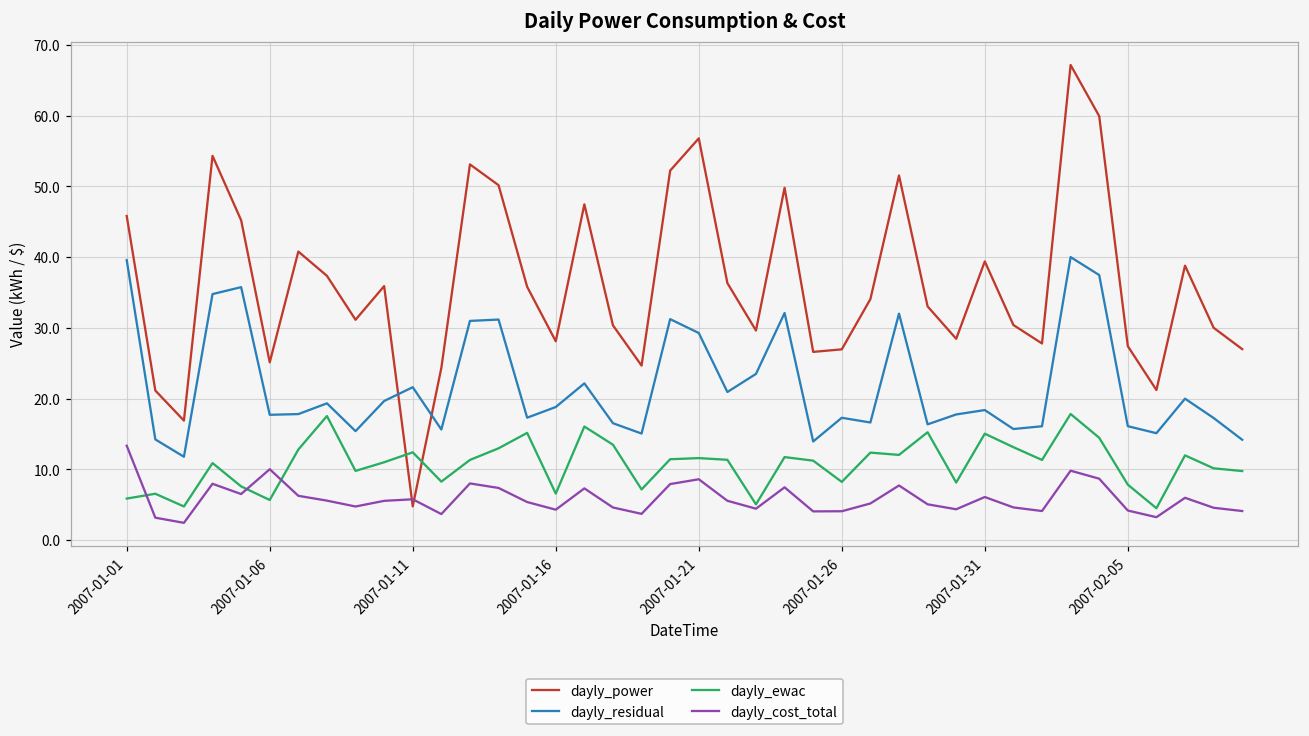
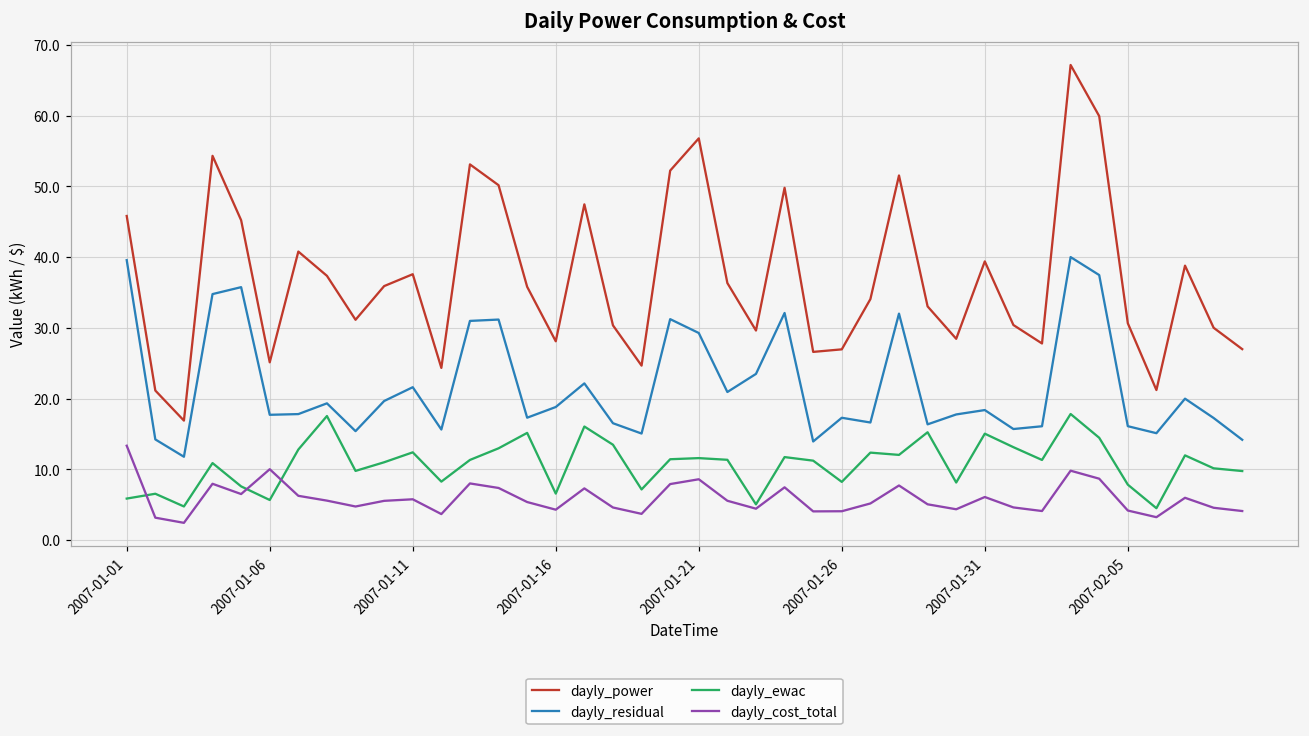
dayly_power, 2007-01-11: 5 -> 38
dayly_power, 2007-02-05: 27 -> 31
